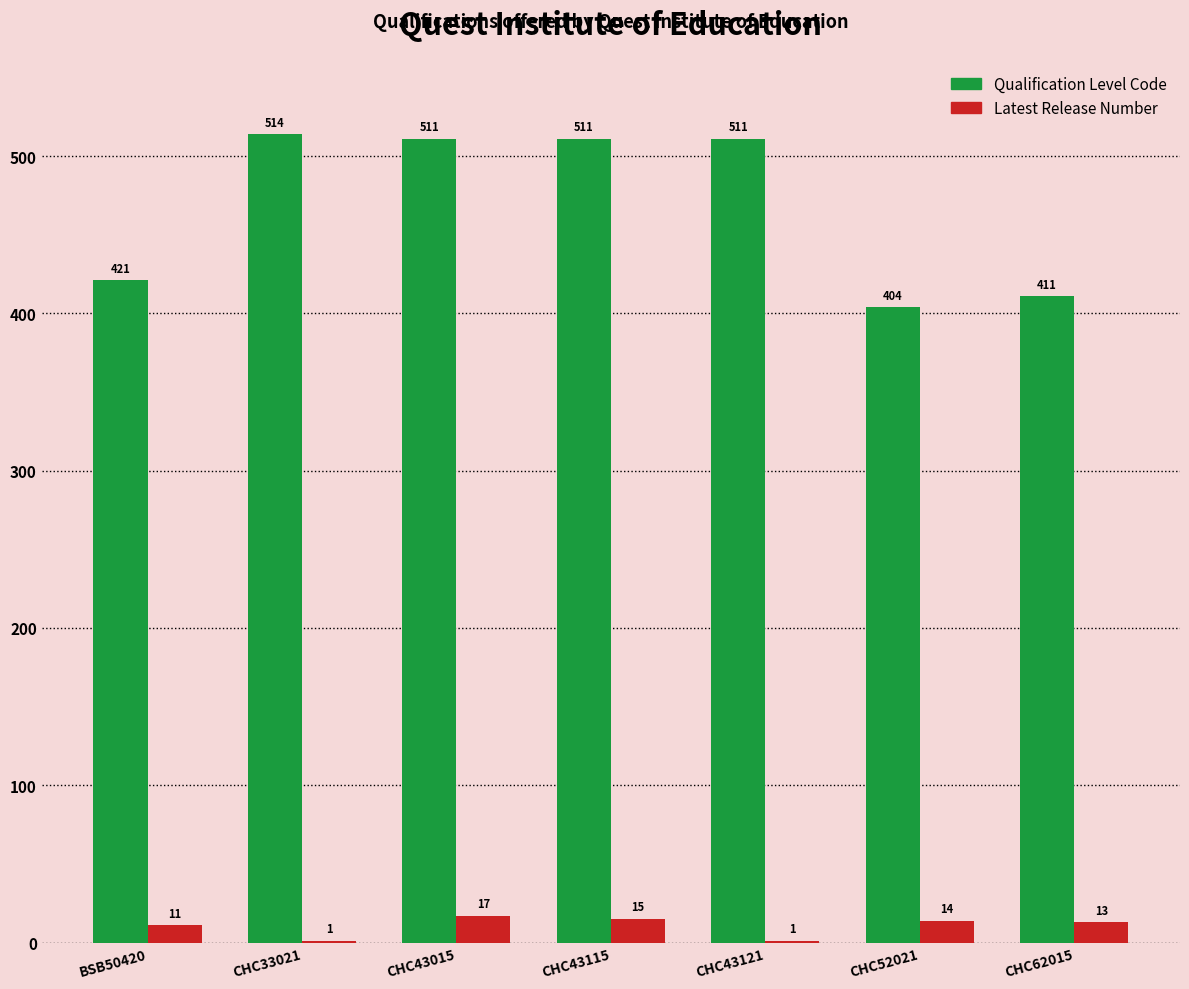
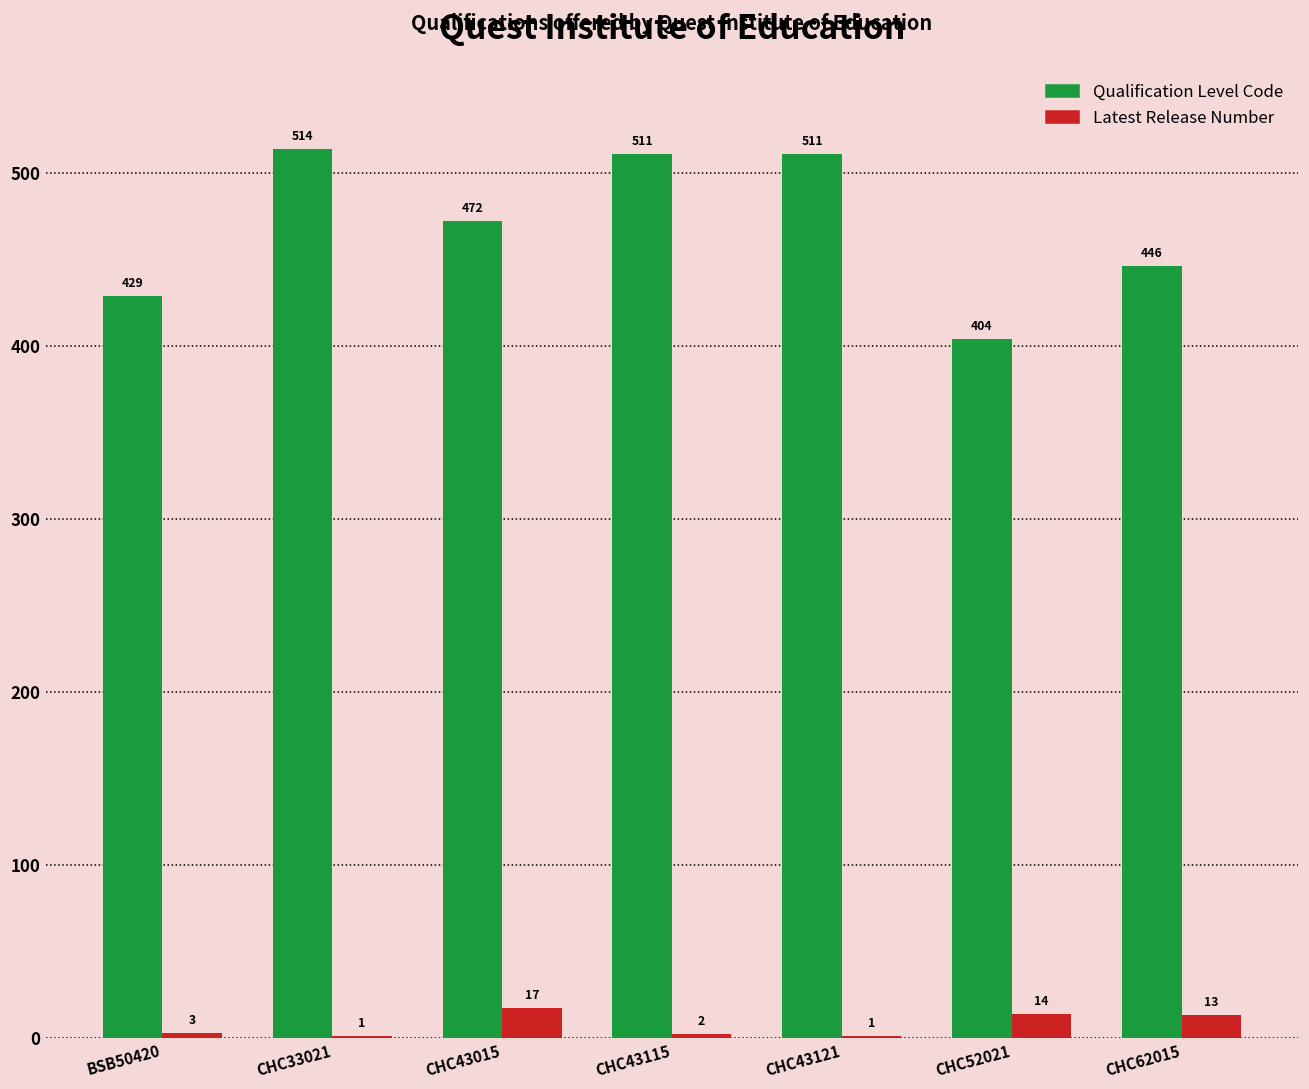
Qualification Level Code, BSB50420: 421 -> 429
Latest Release Number, BSB50420: 11 -> 3
Qualification Level Code, CHC43015: 511 -> 472
Latest Release Number, CHC43115: 15 -> 2
Qualification Level Code, CHC62015: 411 -> 446
